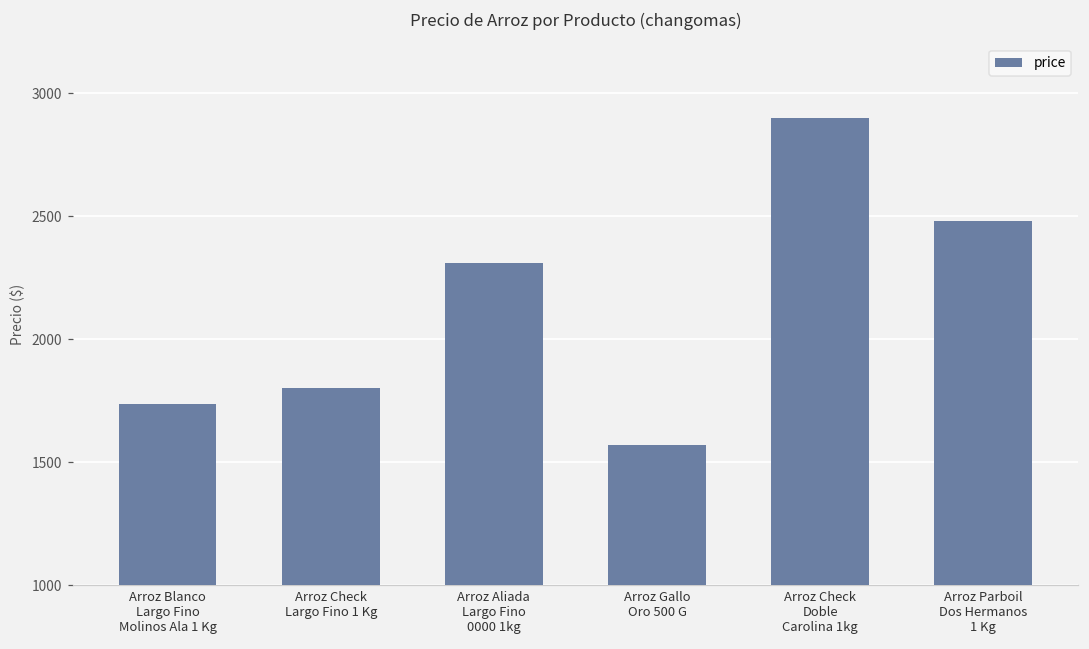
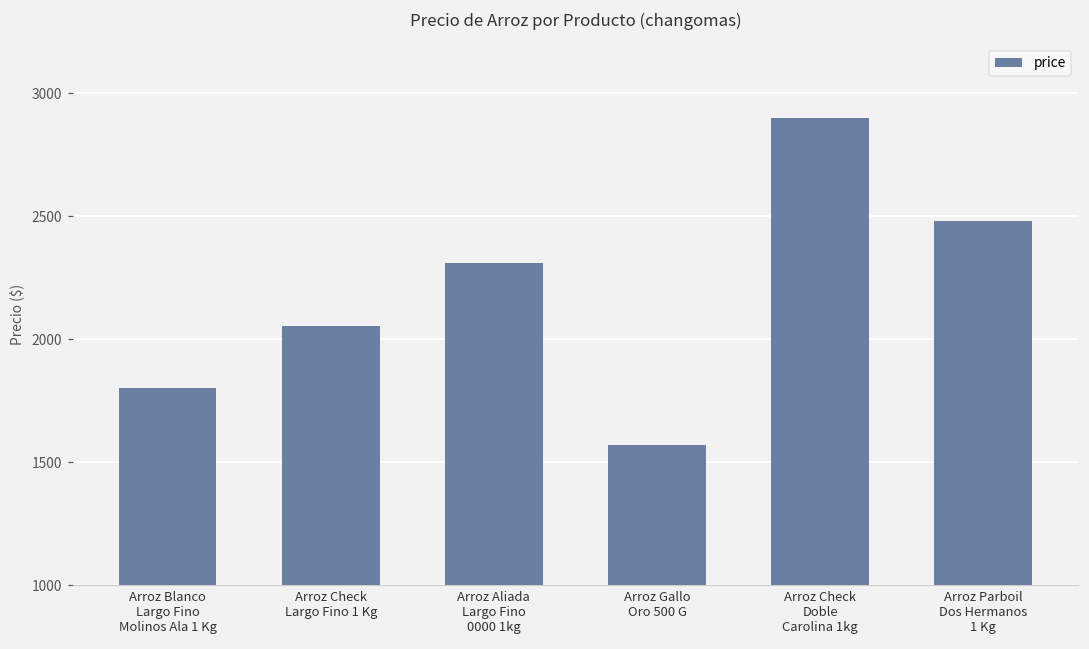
Arroz Blanco Largo Fino Molinos Ala 1 Kg: 1740 -> 1800
Arroz Check Largo Fino 1 Kg: 1800 -> 2050
